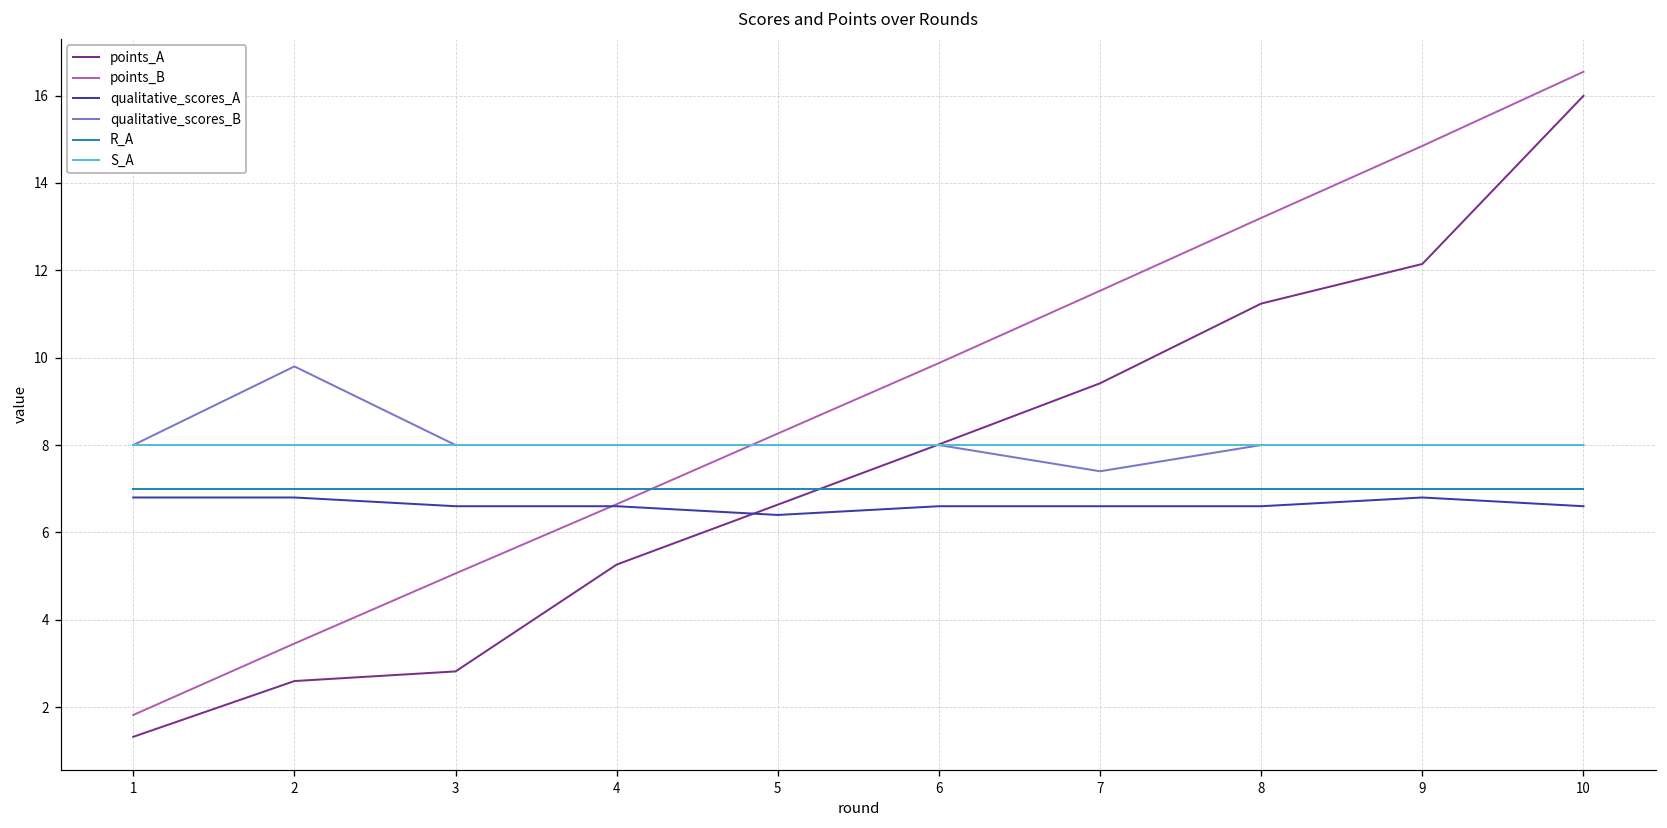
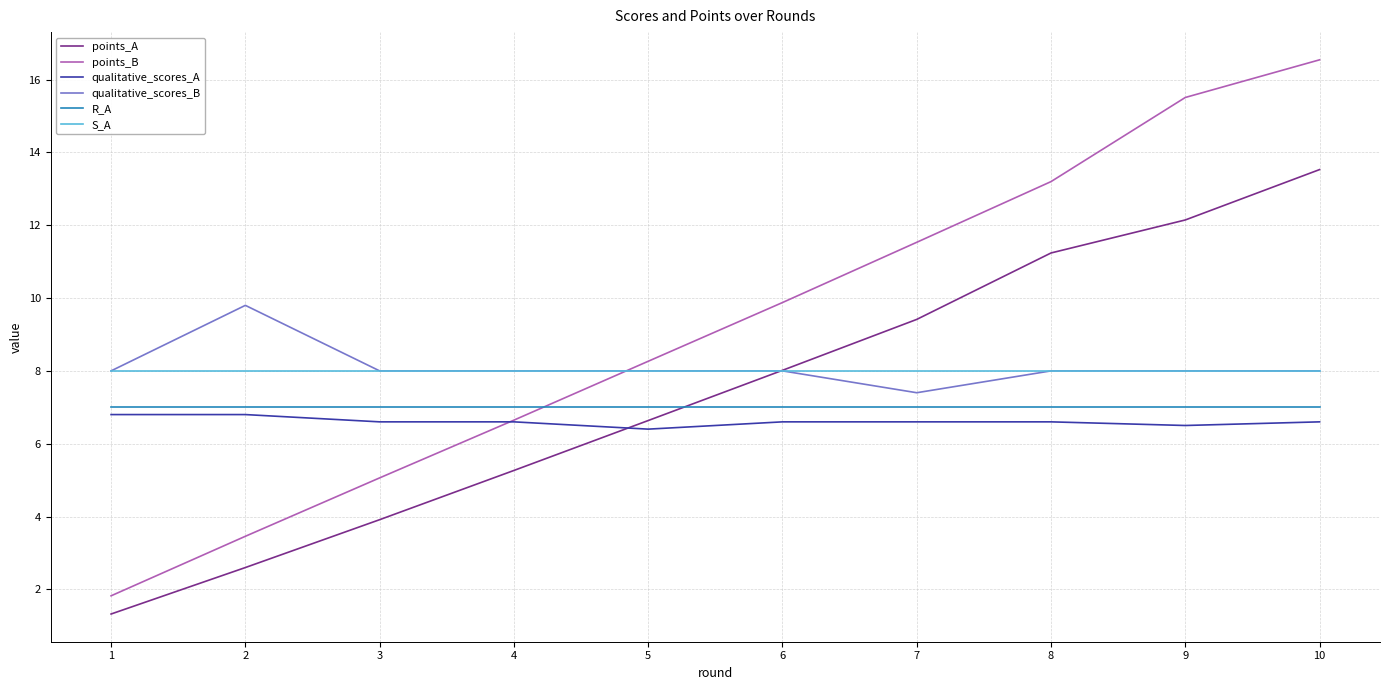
points_A, 3: 2.8 -> 3.9
points_B, 9: 14.8 -> 15.5
qualitative_scores_A, 9: 6.8 -> 6.5
points_A, 10: 16.0 -> 13.5
